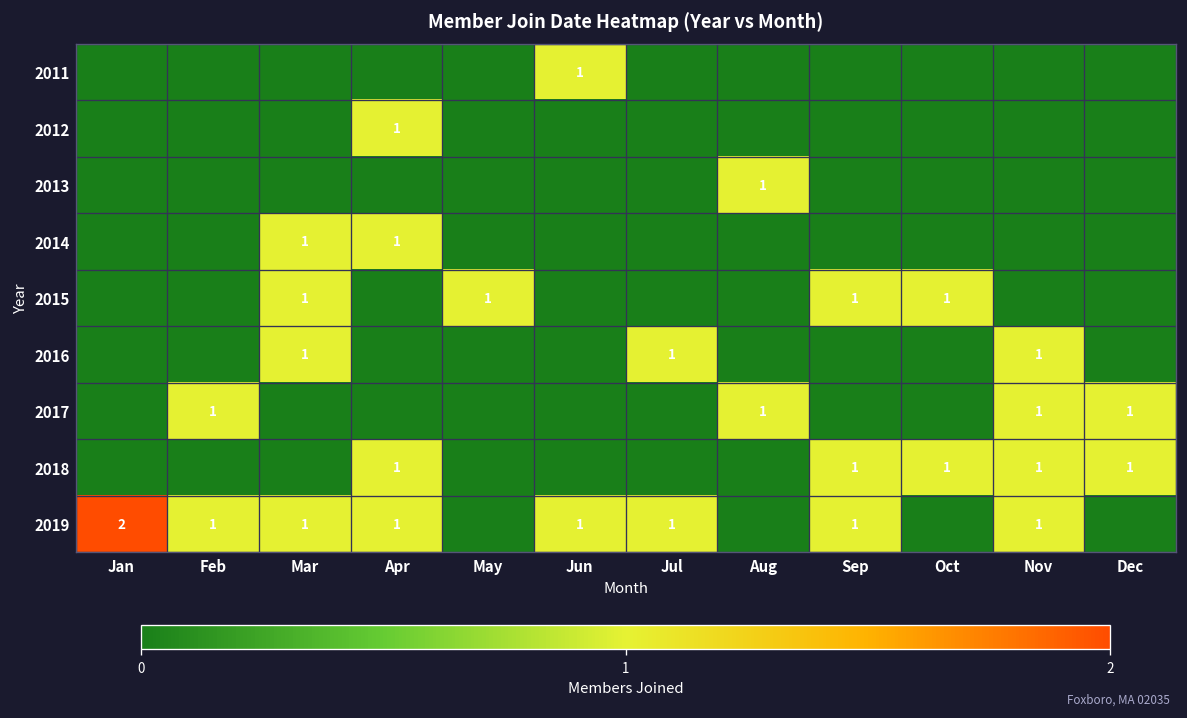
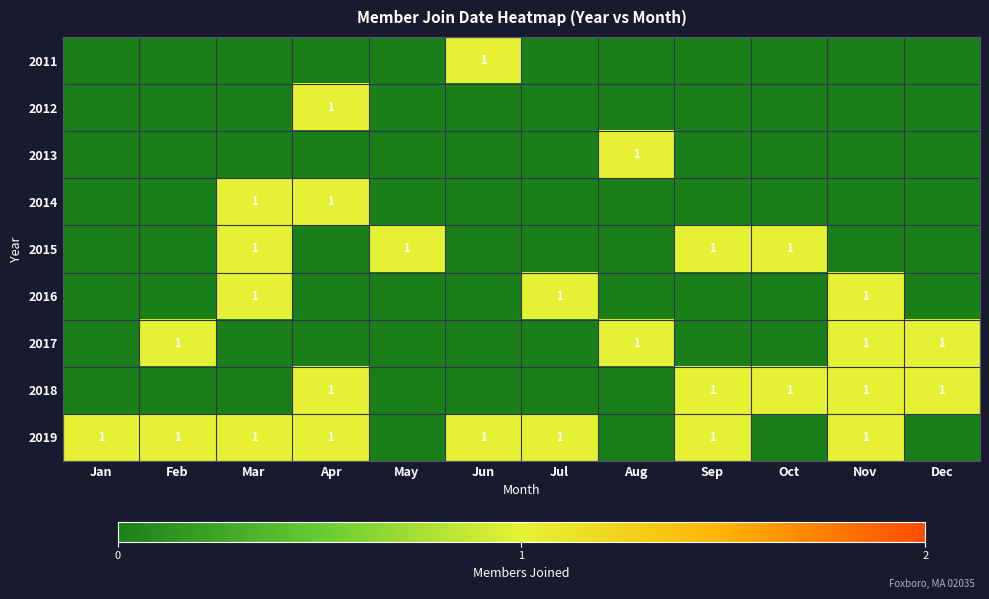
2019, Jan: 2 -> 1
